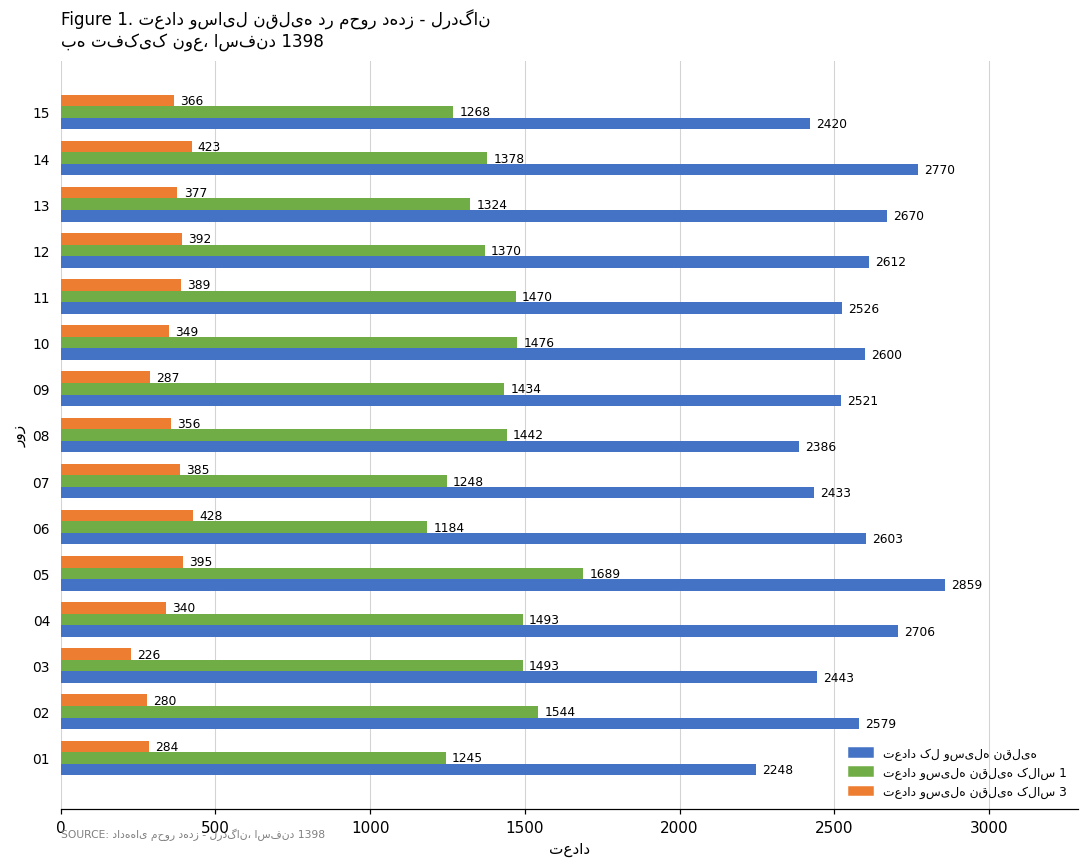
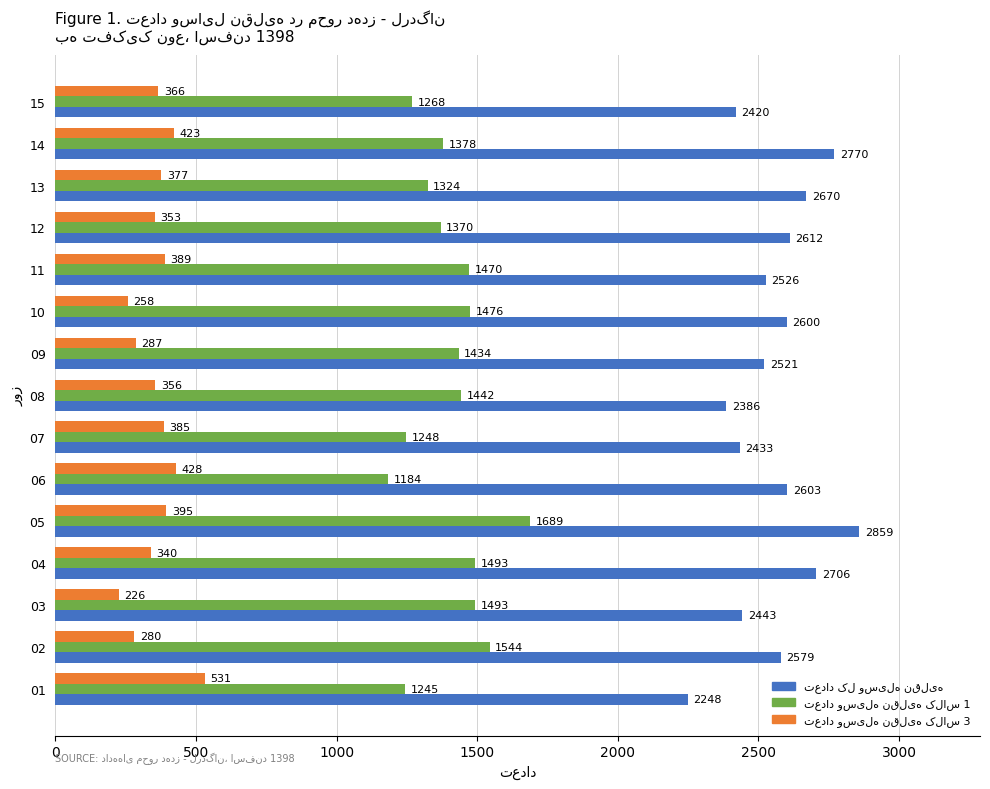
تعداد وسیله نقلیه کلاس 3, 12: 392 -> 353
تعداد وسیله نقلیه کلاس 3, 10: 349 -> 258
تعداد وسیله نقلیه کلاس 3, 01: 284 -> 531
